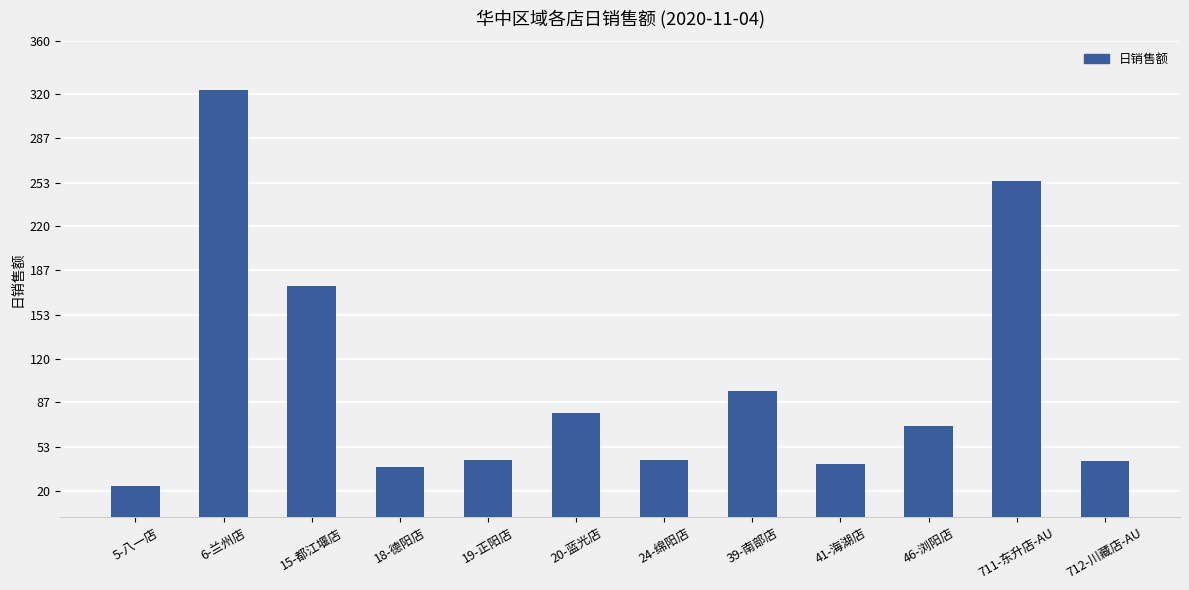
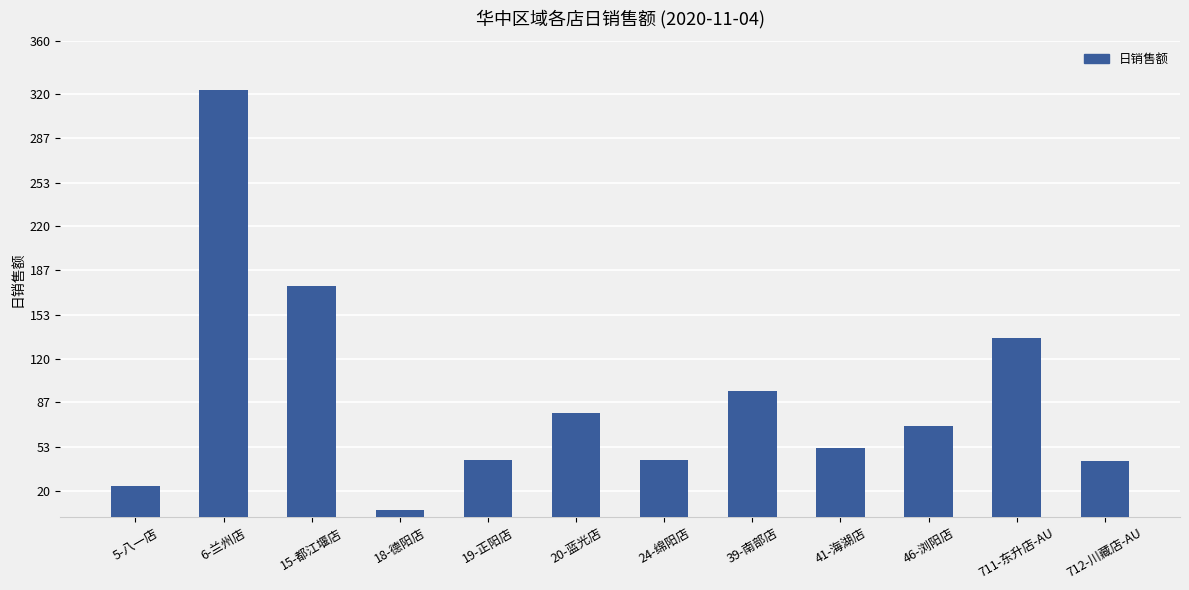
18-德阳店: 38 -> 5
41-海湖店: 40 -> 52
711-东升店-AU: 254 -> 135
